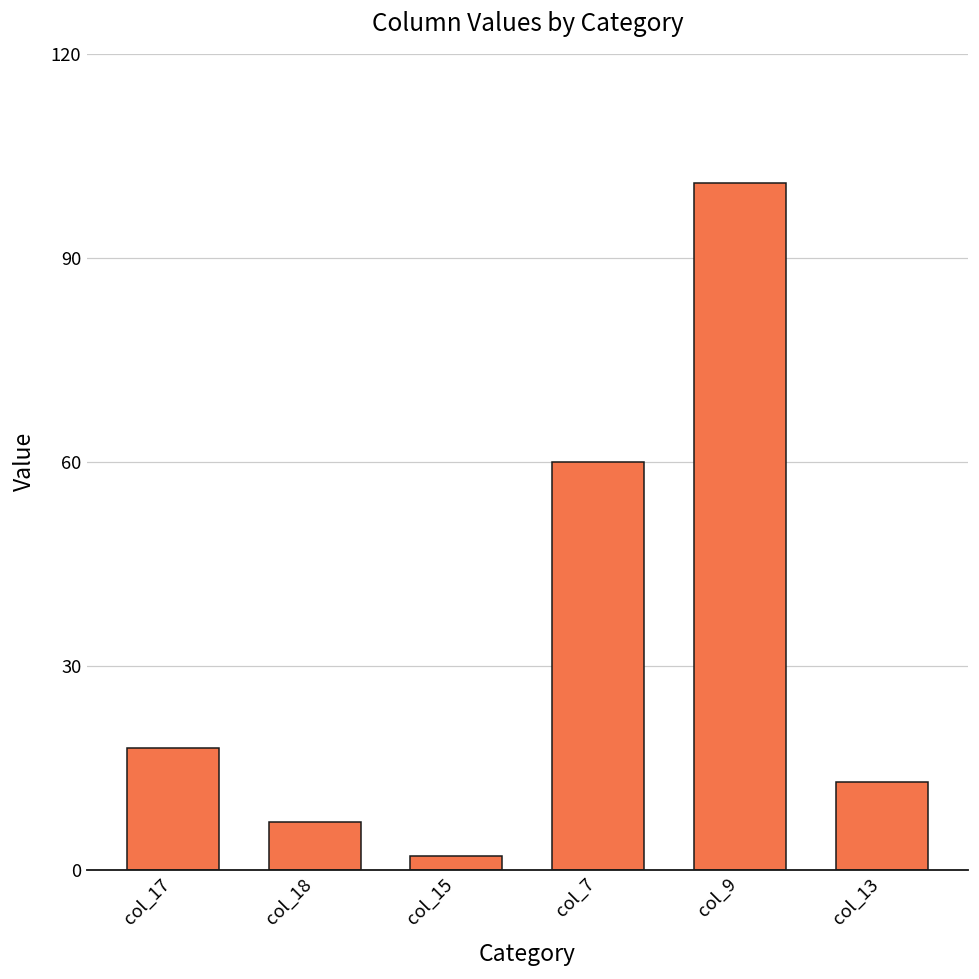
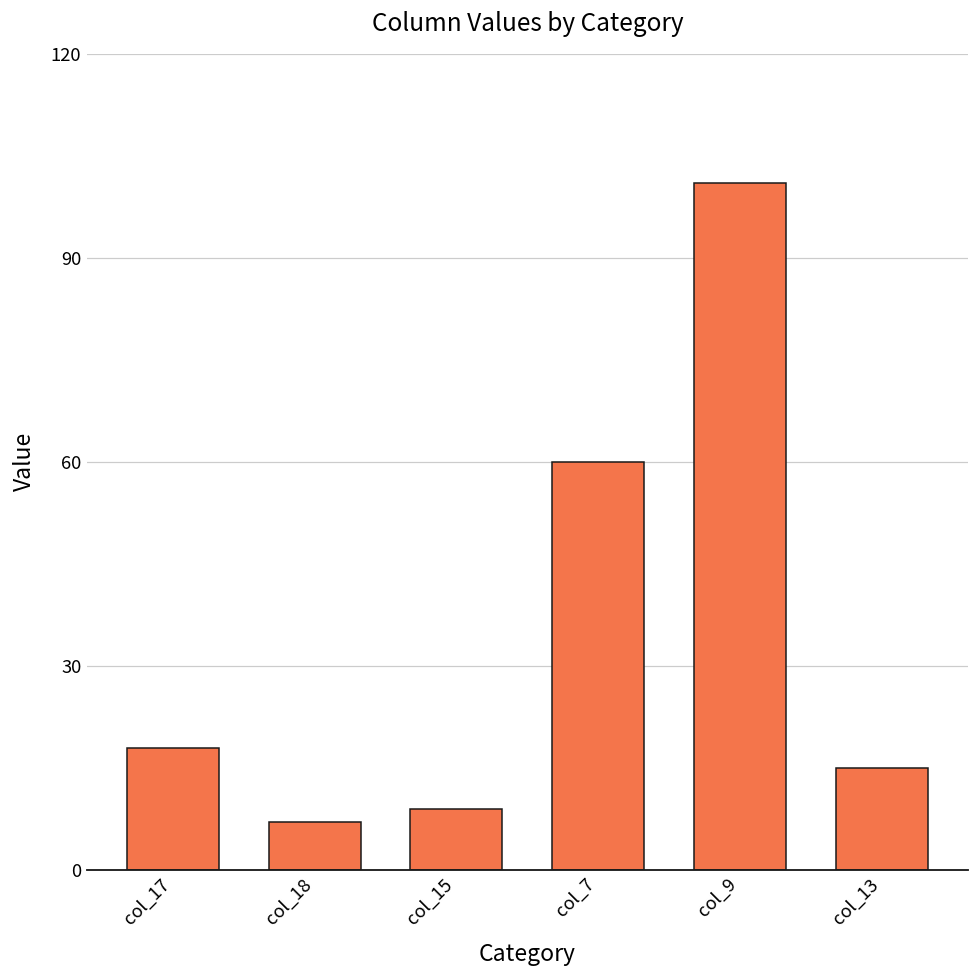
col_15: 2 -> 9
col_13: 13 -> 15
